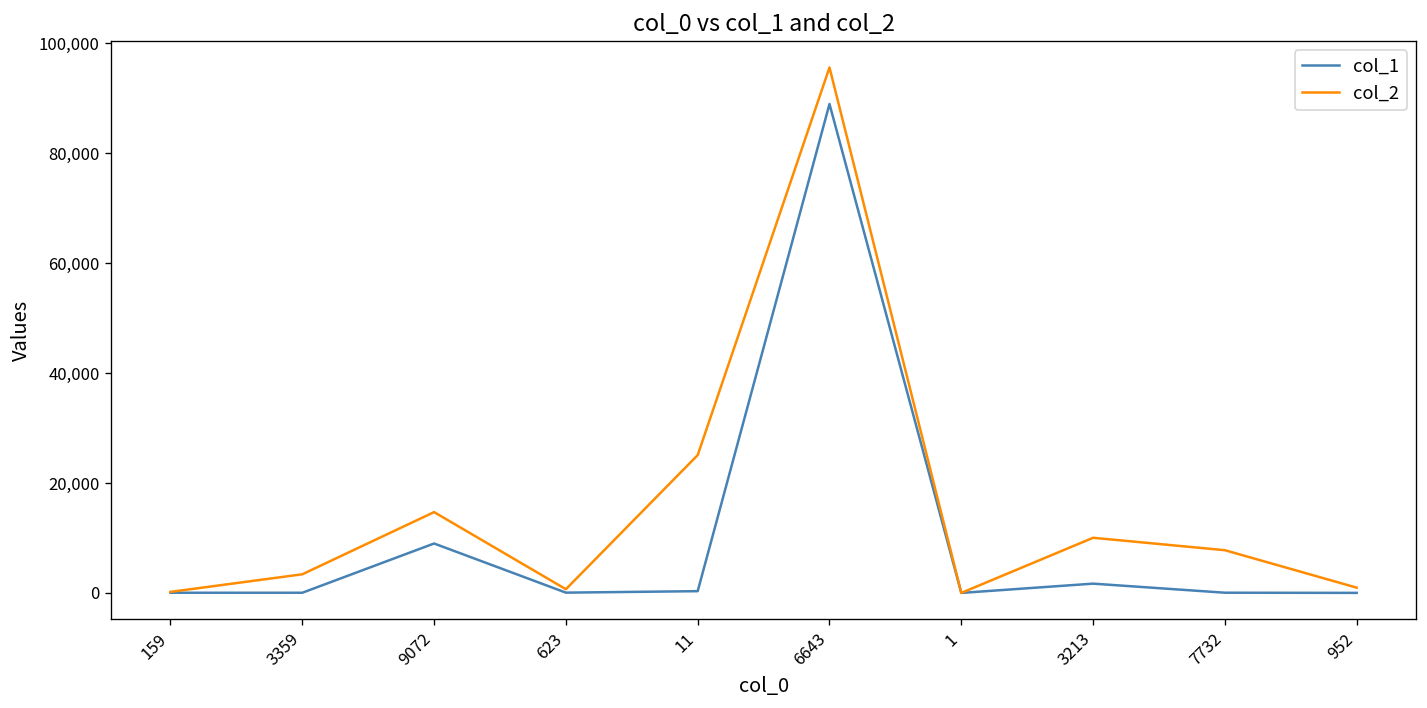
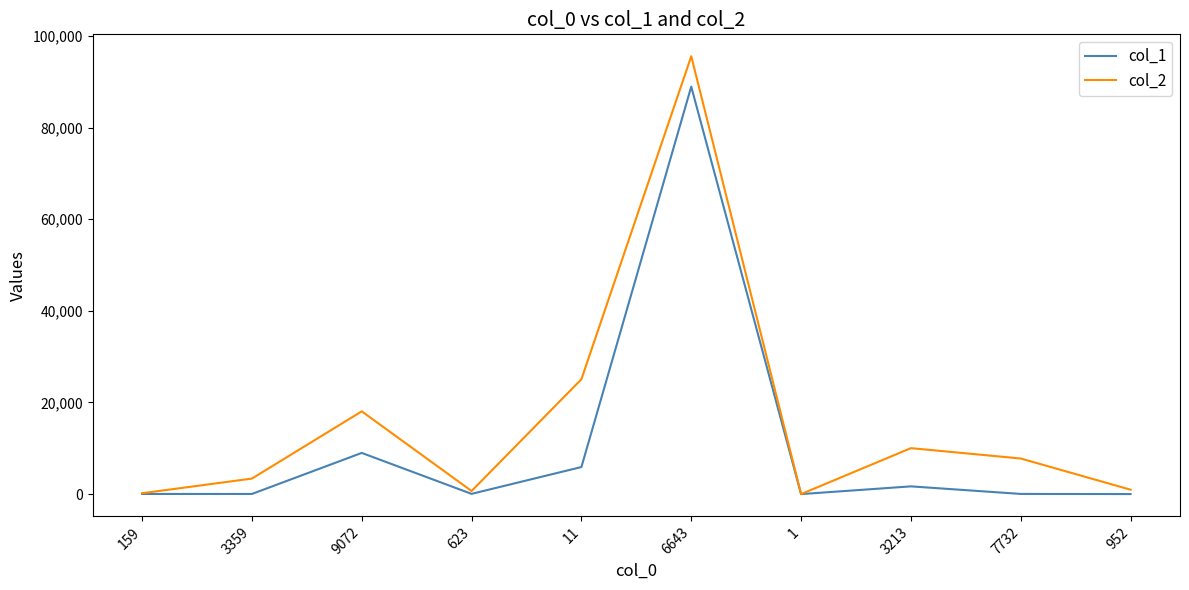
col_2, 9072: 15,000 -> 18,000
col_1, 11: 0 -> 6,000
